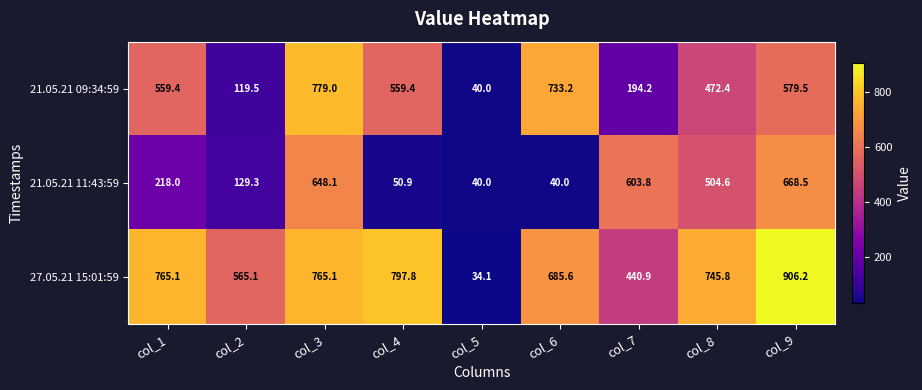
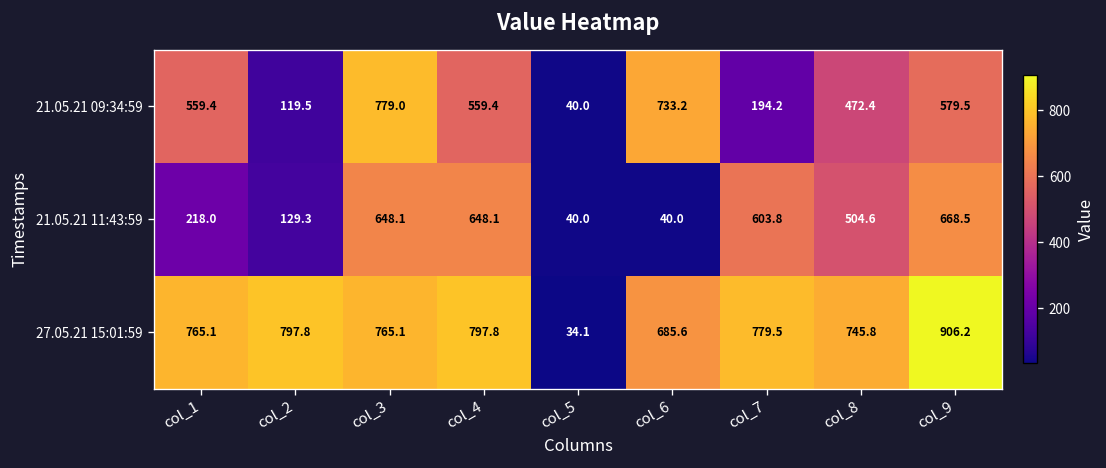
21.05.21 11:43:59, col_4: 50.9 -> 648.1
27.05.21 15:01:59, col_2: 565.1 -> 797.8
27.05.21 15:01:59, col_7: 440.9 -> 779.5
